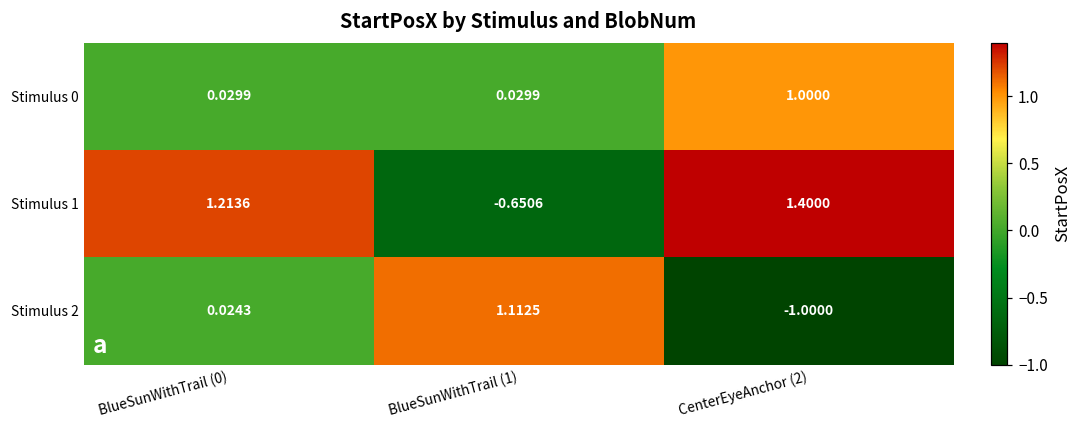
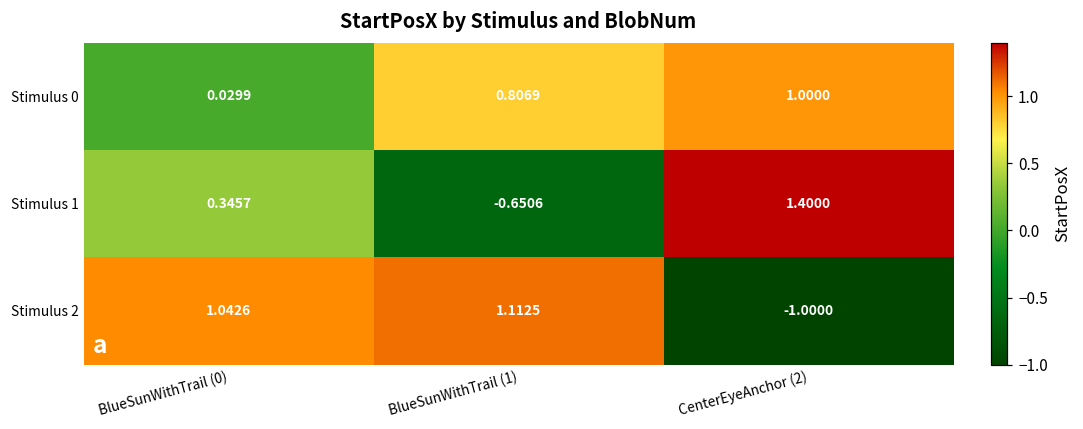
Stimulus 0, BlueSunWithTrail (1): 0.0299 -> 0.8069
Stimulus 1, BlueSunWithTrail (0): 1.2136 -> 0.3457
Stimulus 2, BlueSunWithTrail (0): 0.0243 -> 1.0426
